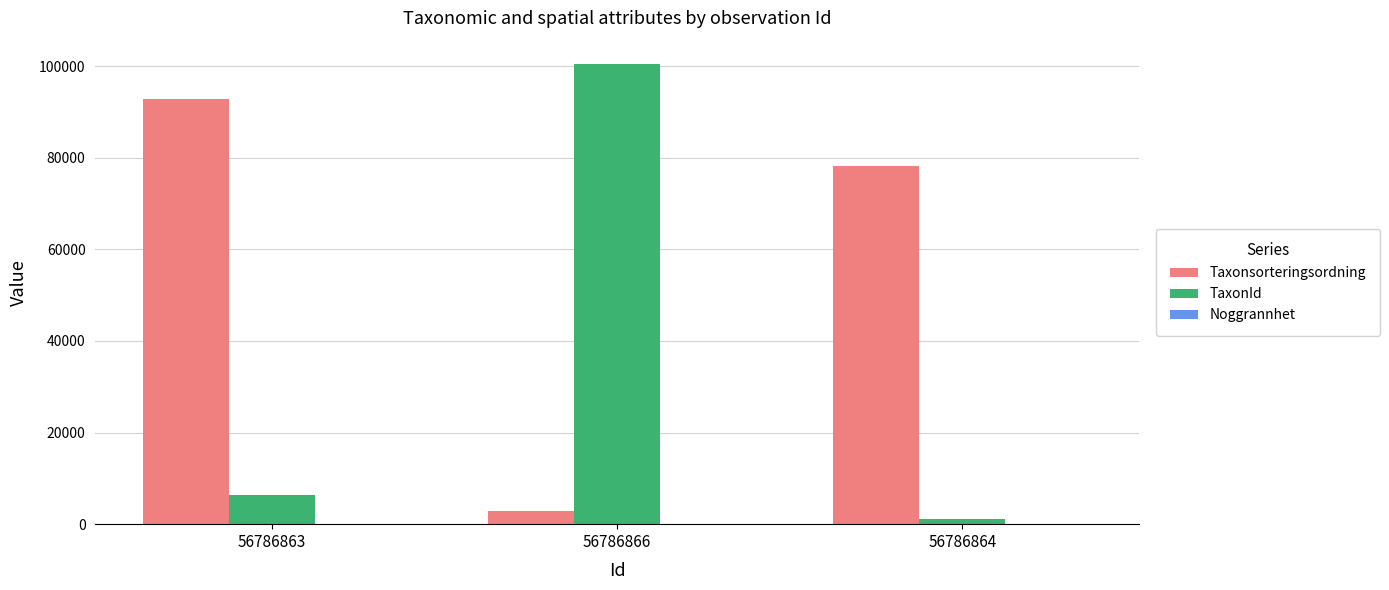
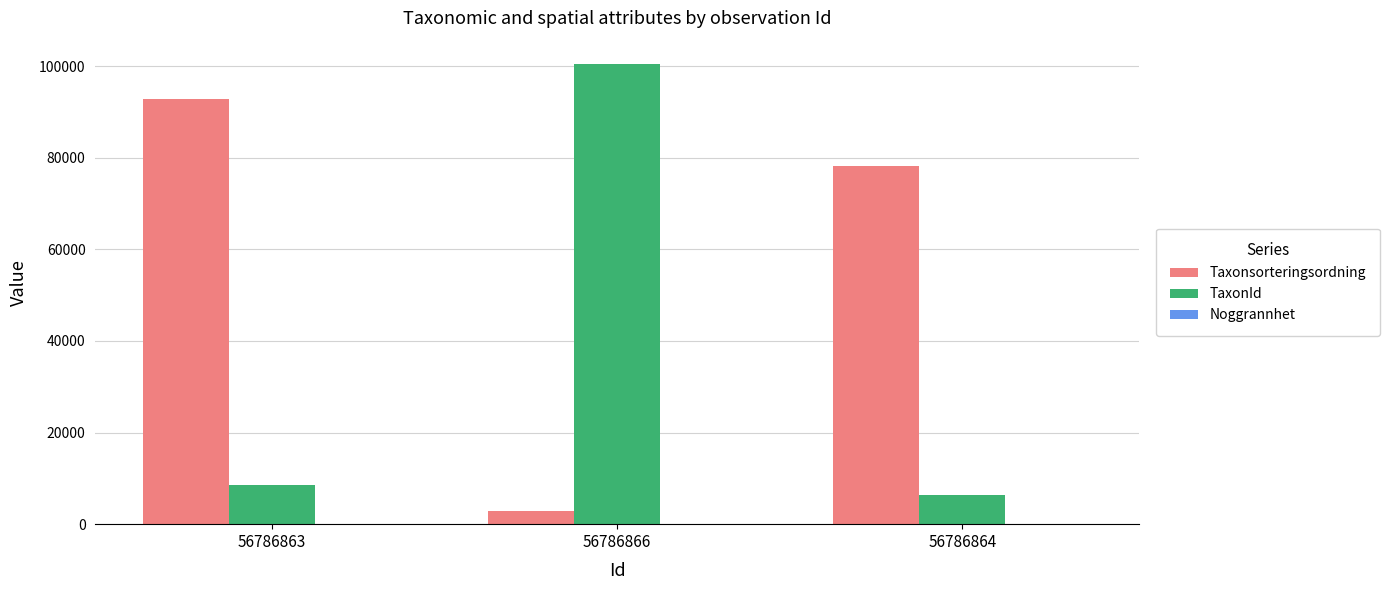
TaxonId, 56786863: 6000 -> 9000
TaxonId, 56786864: 1000 -> 6000
